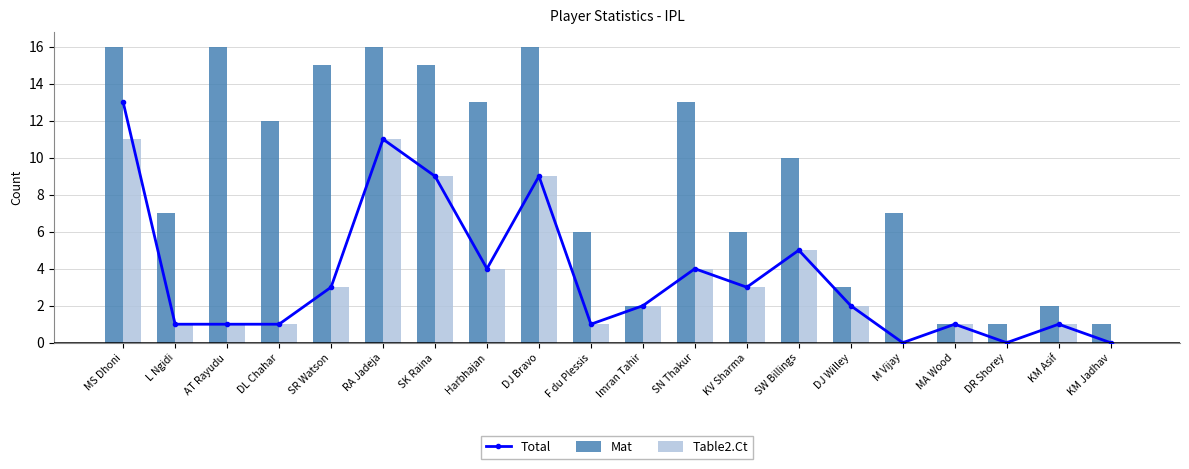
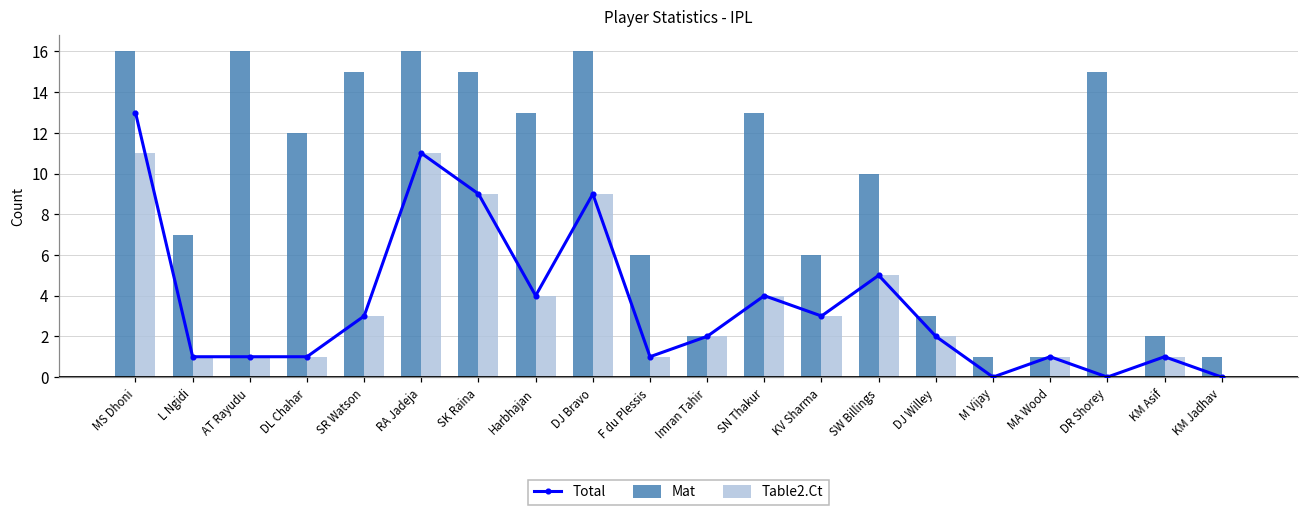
Mat, M Vijay: 7 -> 1
Mat, DR Shorey: 1 -> 15
